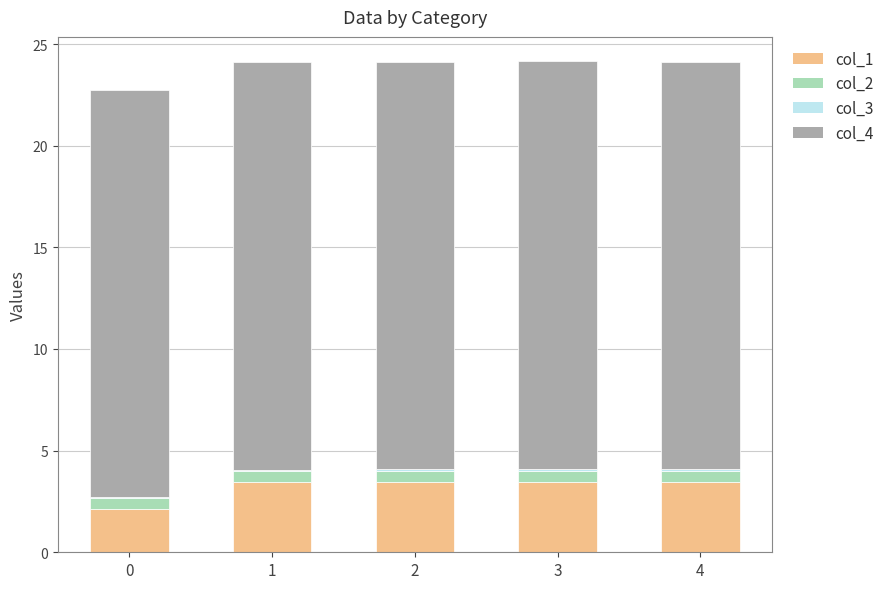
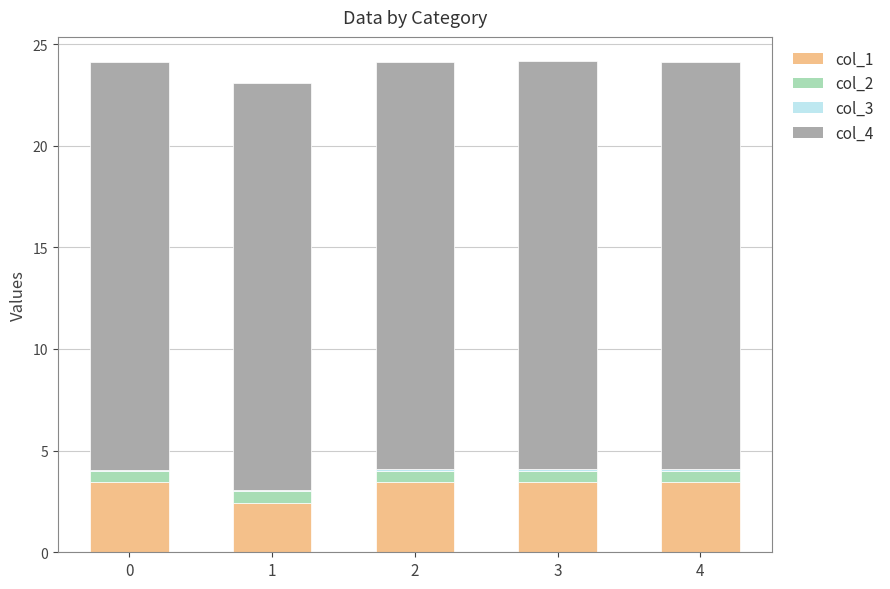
col_1, 0: 2.1 -> 3.5
col_1, 1: 3.5 -> 2.4
